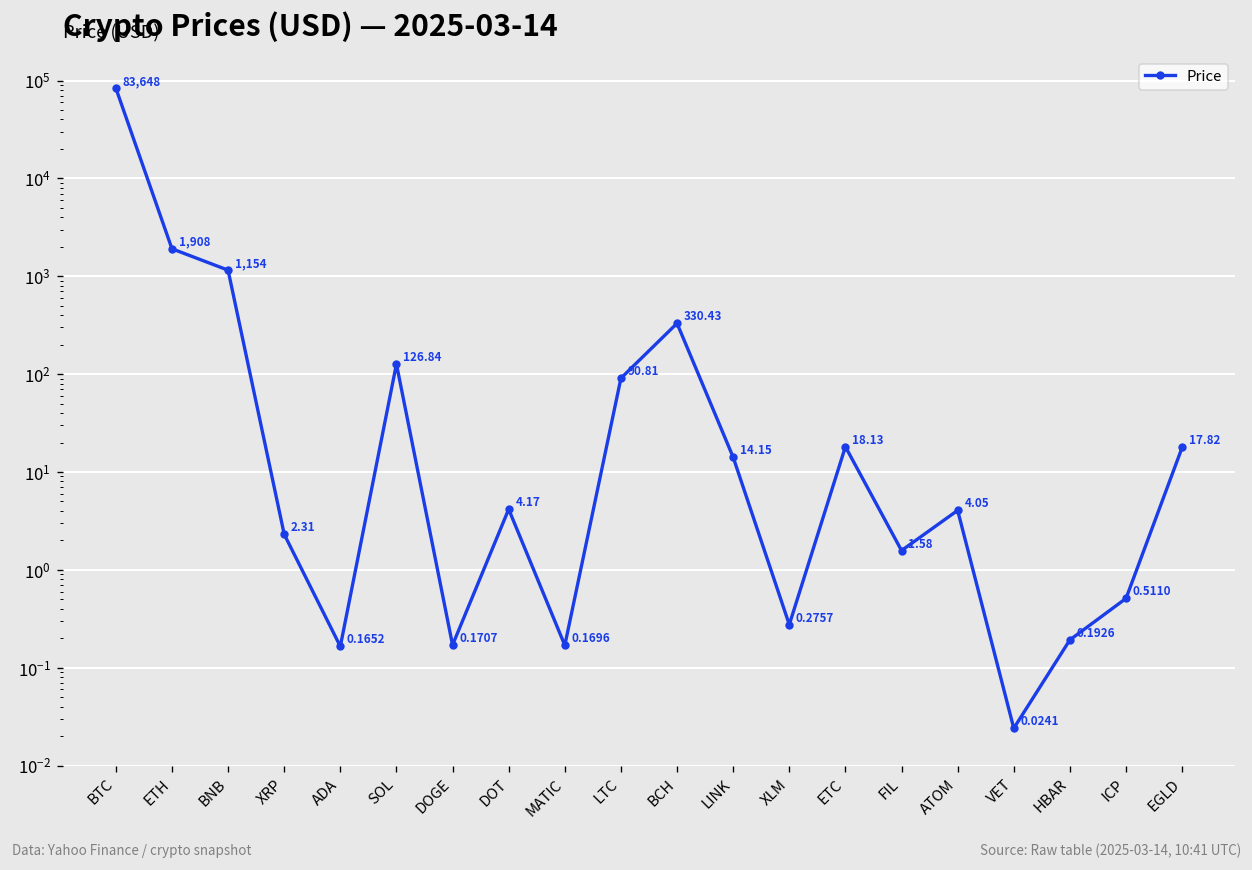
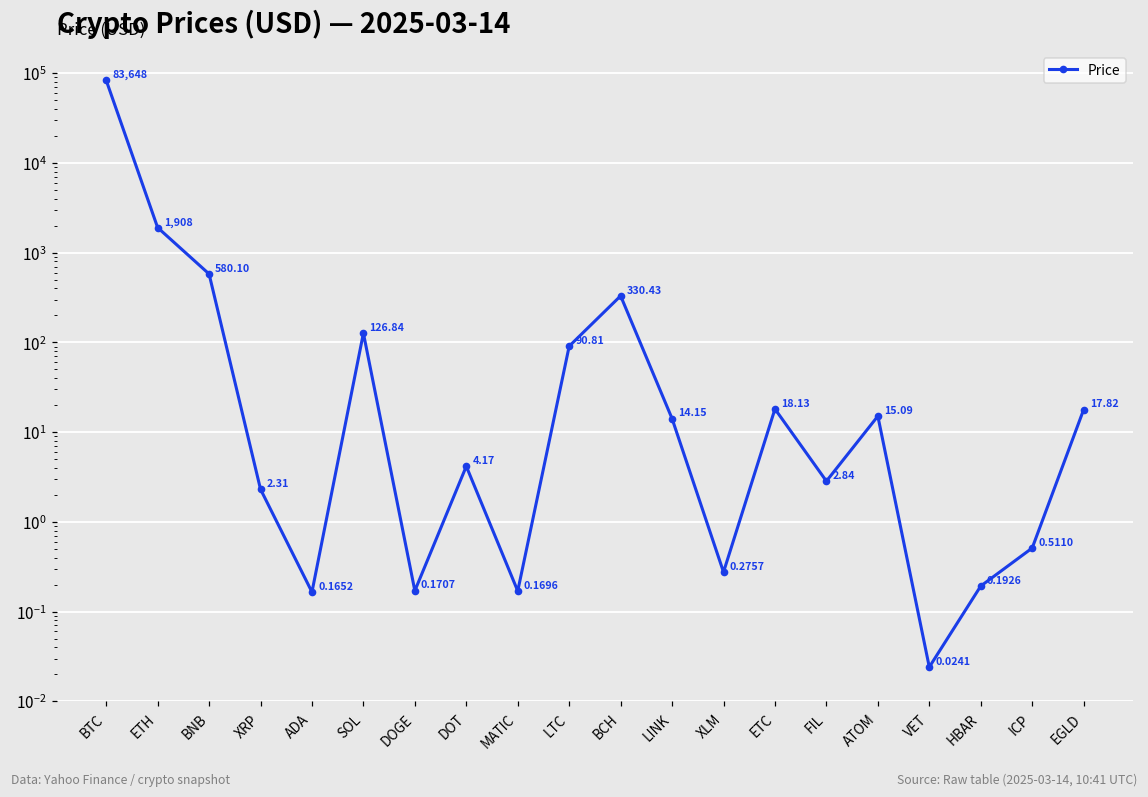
BNB: 1,154 -> 580.10
FIL: 1.58 -> 2.84
ATOM: 4.05 -> 15.09
